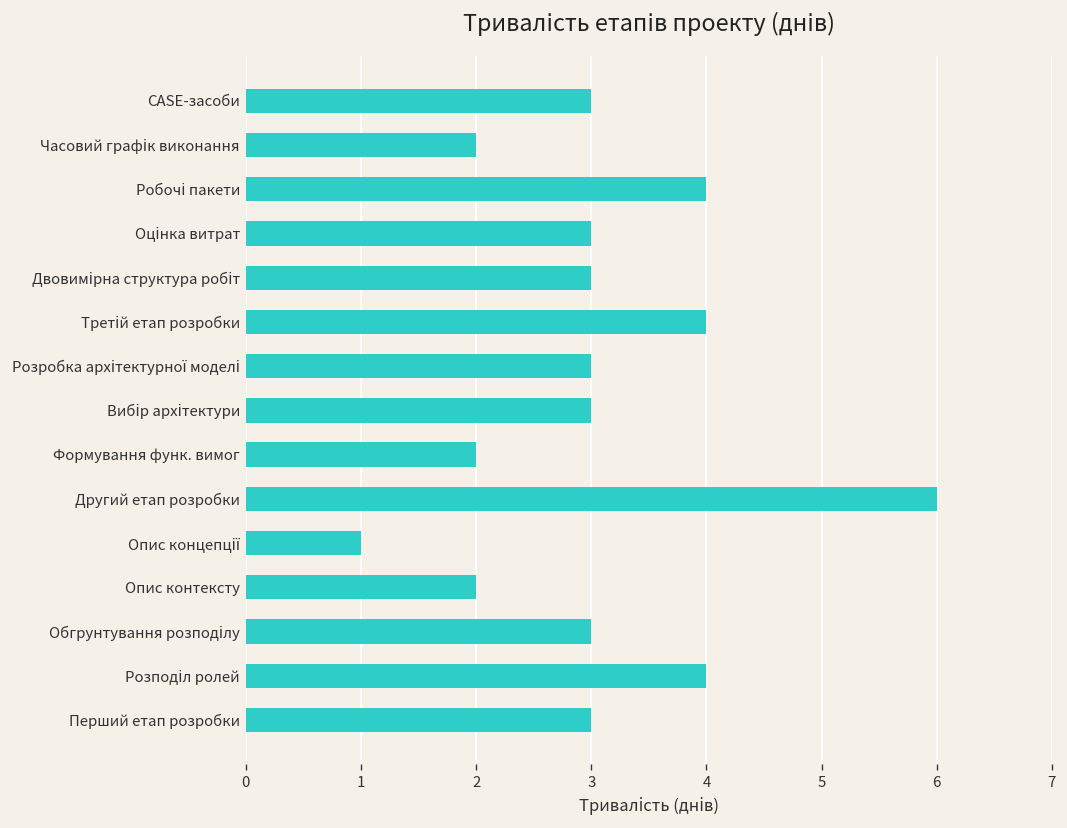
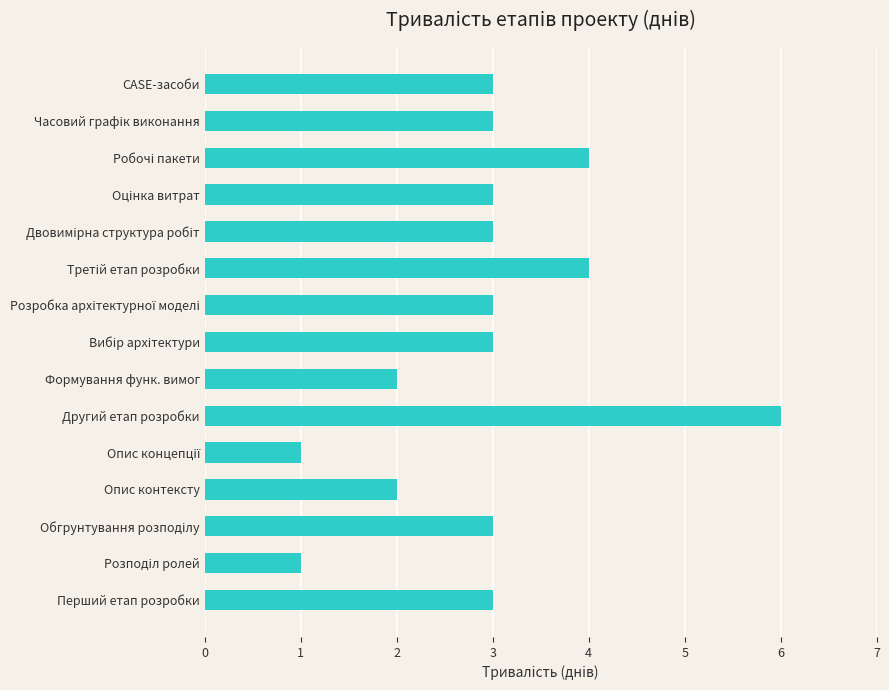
Часовий графік виконання: 2 -> 3
Розподіл ролей: 4 -> 1
